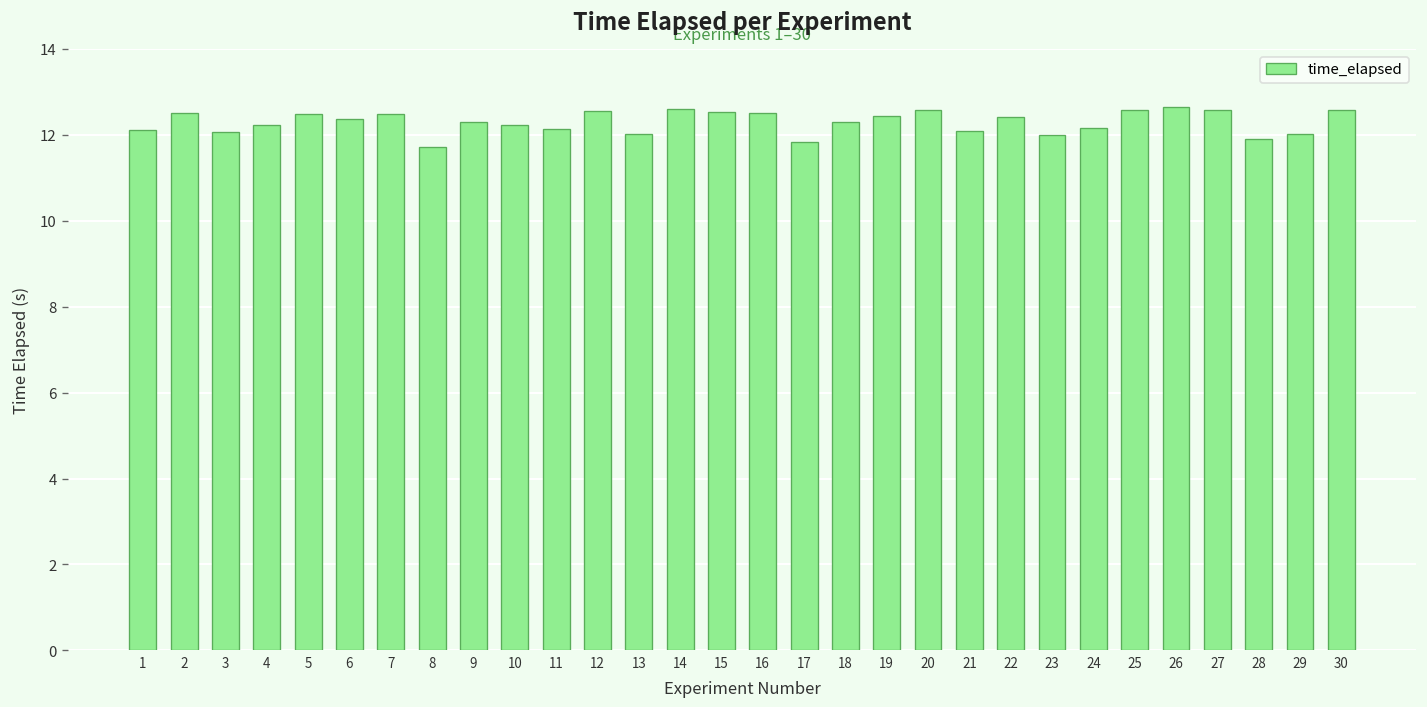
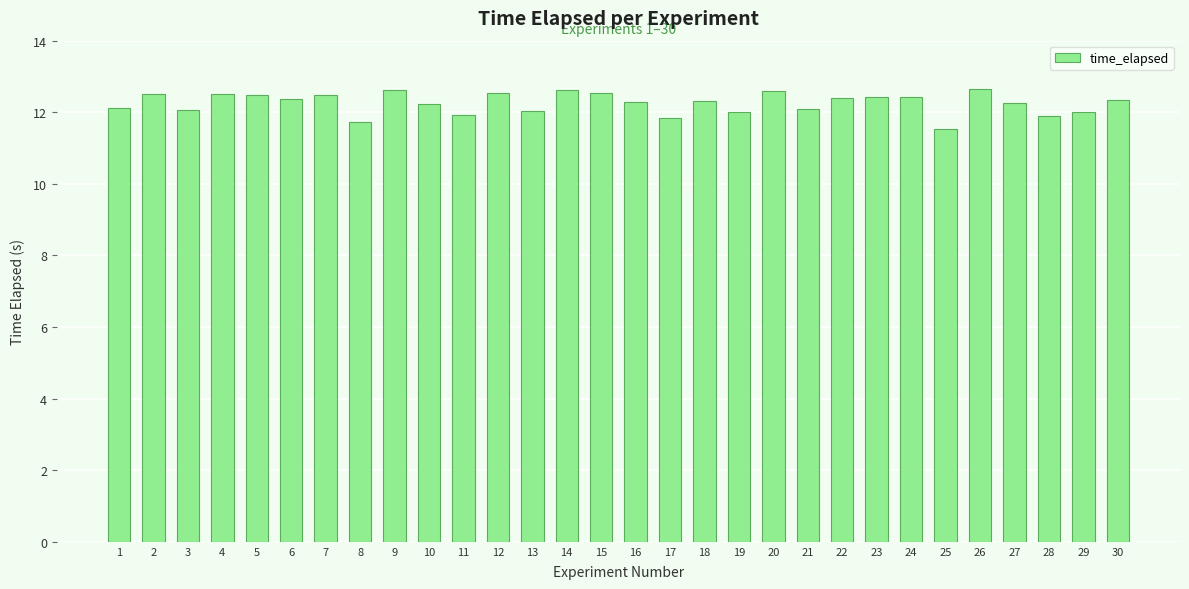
4: 12.2 -> 12.5
9: 12.3 -> 12.6
11: 12.1 -> 11.9
16: 12.5 -> 12.3
19: 12.4 -> 12.0
23: 12.0 -> 12.4
24: 12.2 -> 12.4
25: 12.6 -> 11.5
27: 12.6 -> 12.2
30: 12.6 -> 12.3
